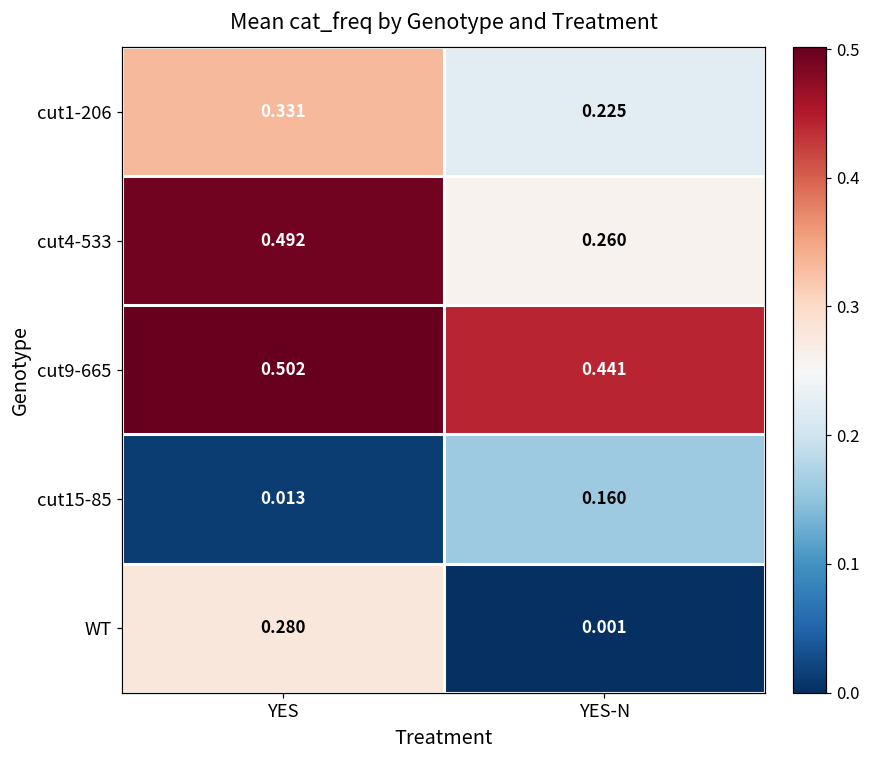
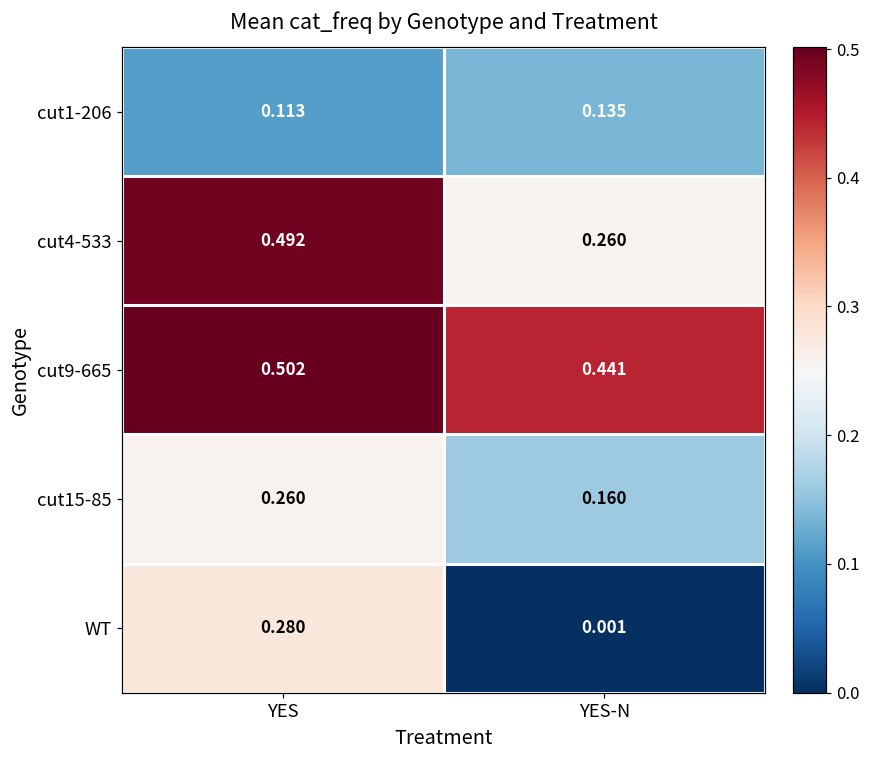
cut1-206, YES: 0.331 -> 0.113
cut1-206, YES-N: 0.225 -> 0.135
cut15-85, YES: 0.013 -> 0.260
